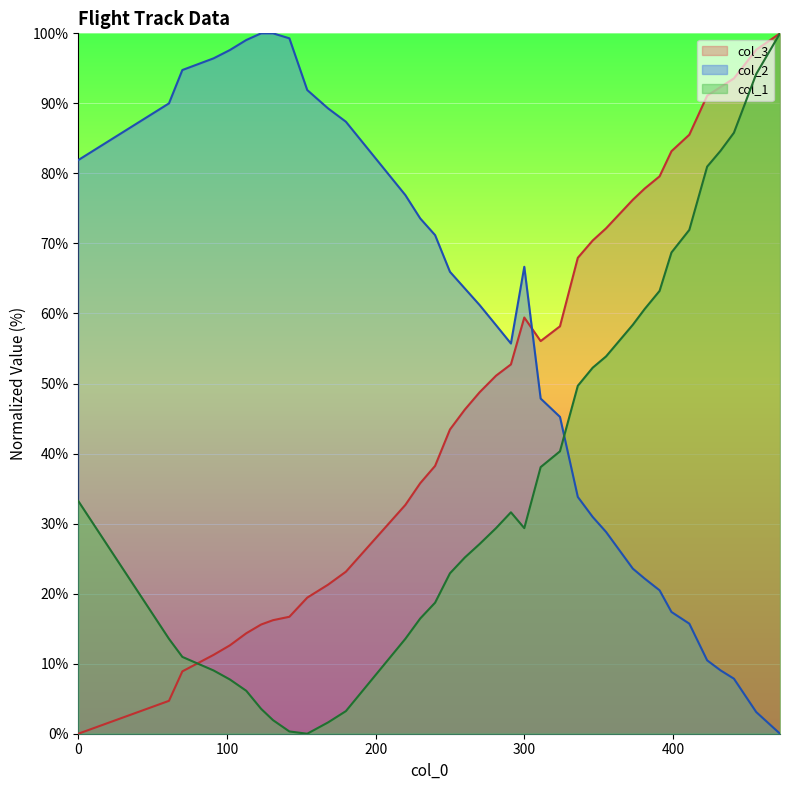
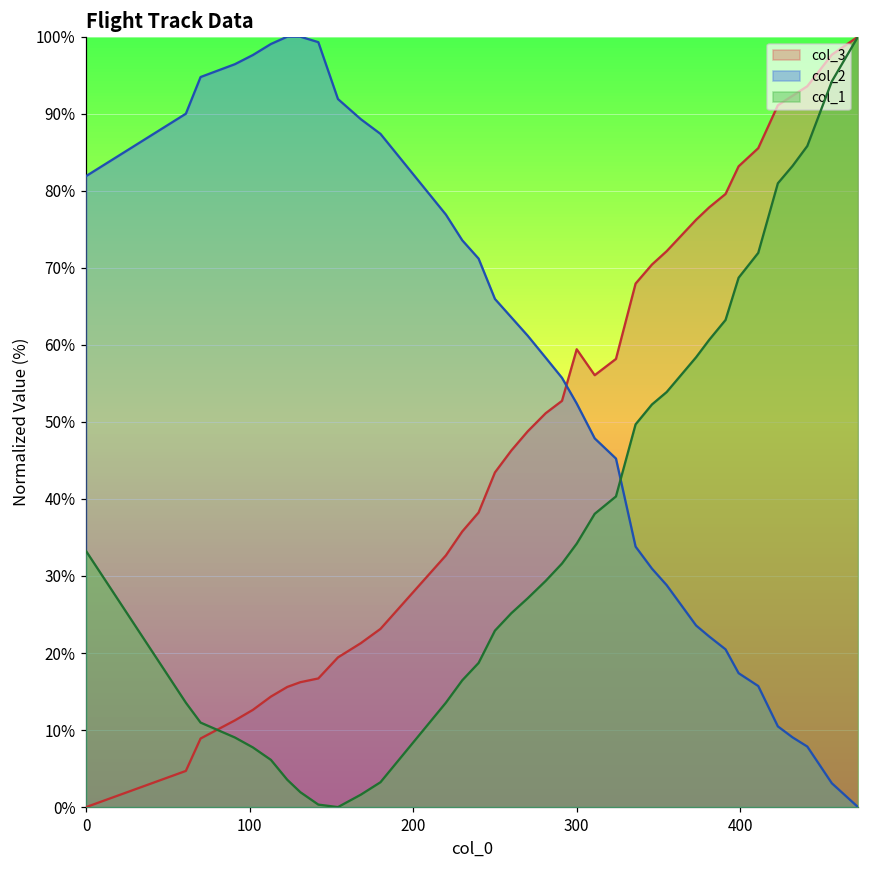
col_2, 300: 67% -> 52%
col_1, 300: 29% -> 34%
